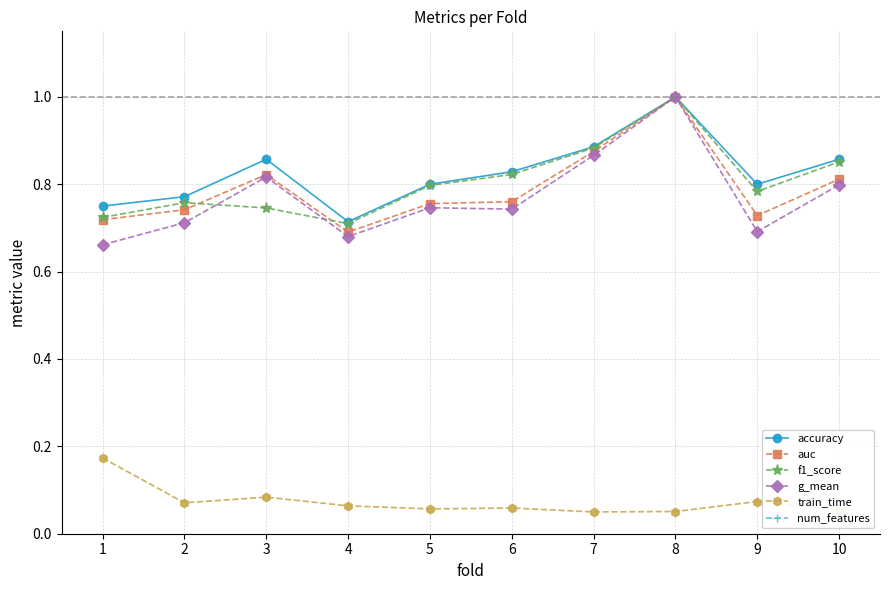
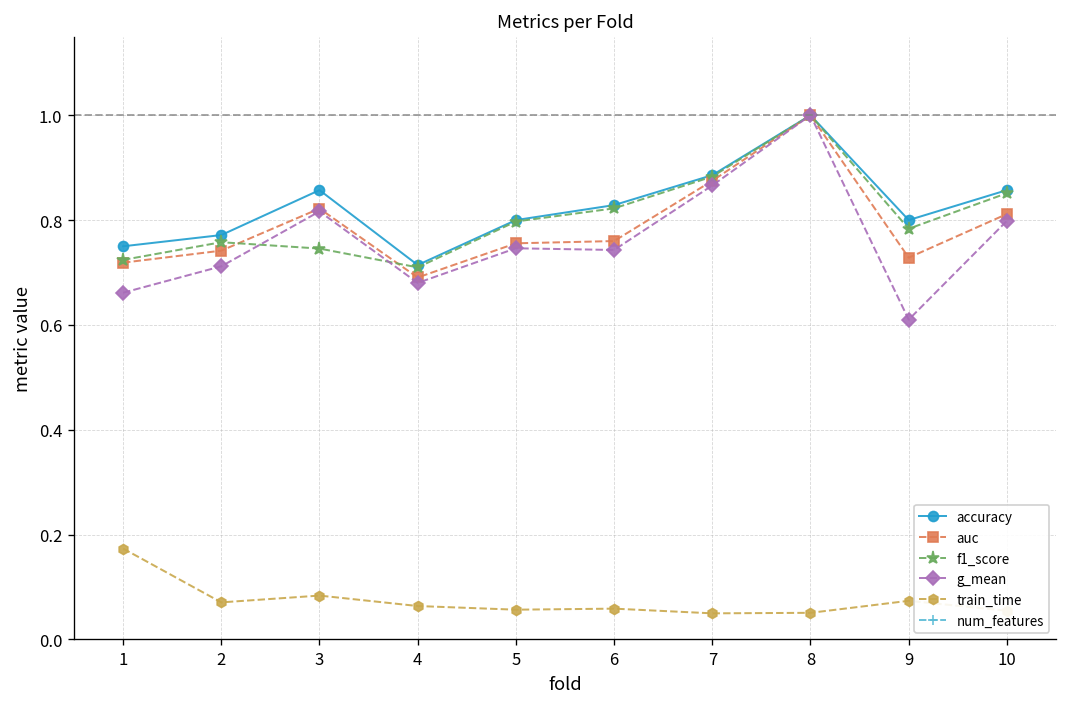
g_mean, 9: 0.69 -> 0.61
